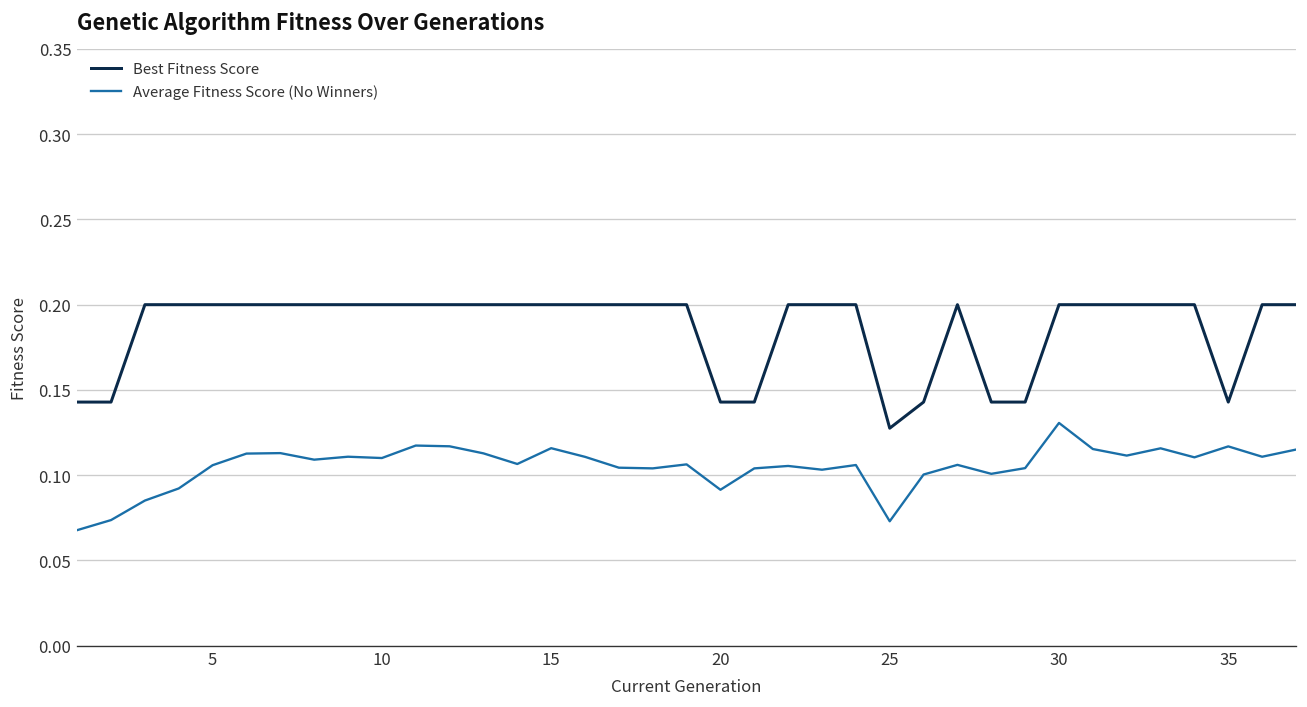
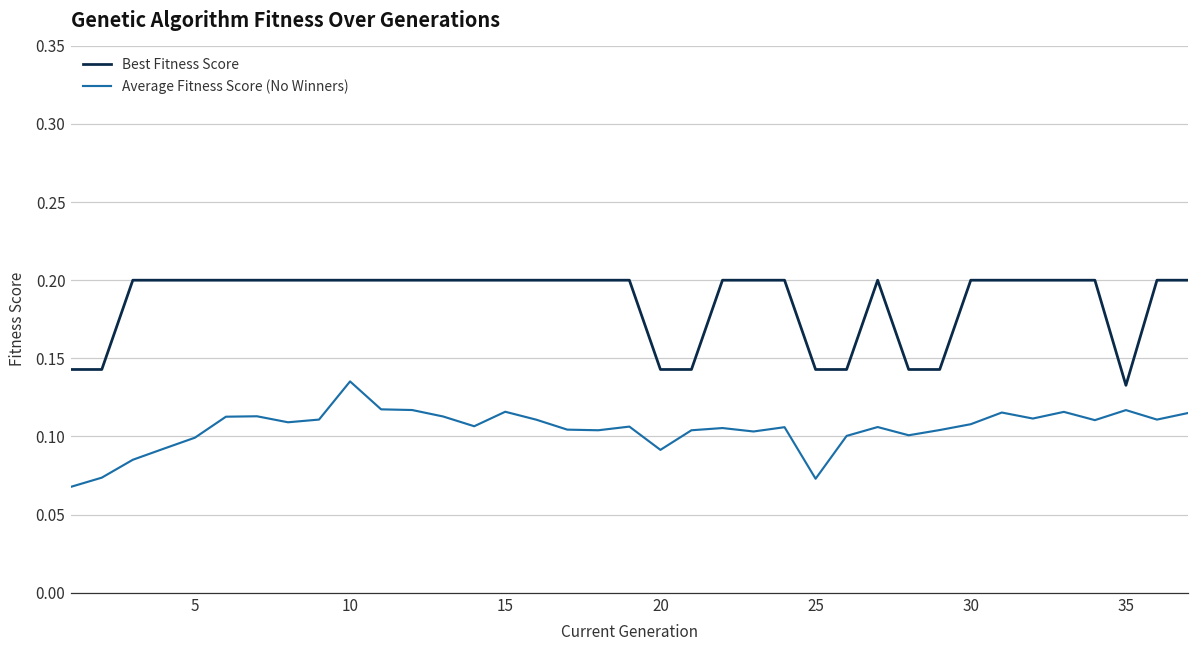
Average Fitness Score (No Winners), 5: 0.106 -> 0.099
Average Fitness Score (No Winners), 10: 0.110 -> 0.135
Best Fitness Score, 25: 0.128 -> 0.143
Average Fitness Score (No Winners), 30: 0.131 -> 0.108
Best Fitness Score, 35: 0.143 -> 0.133
